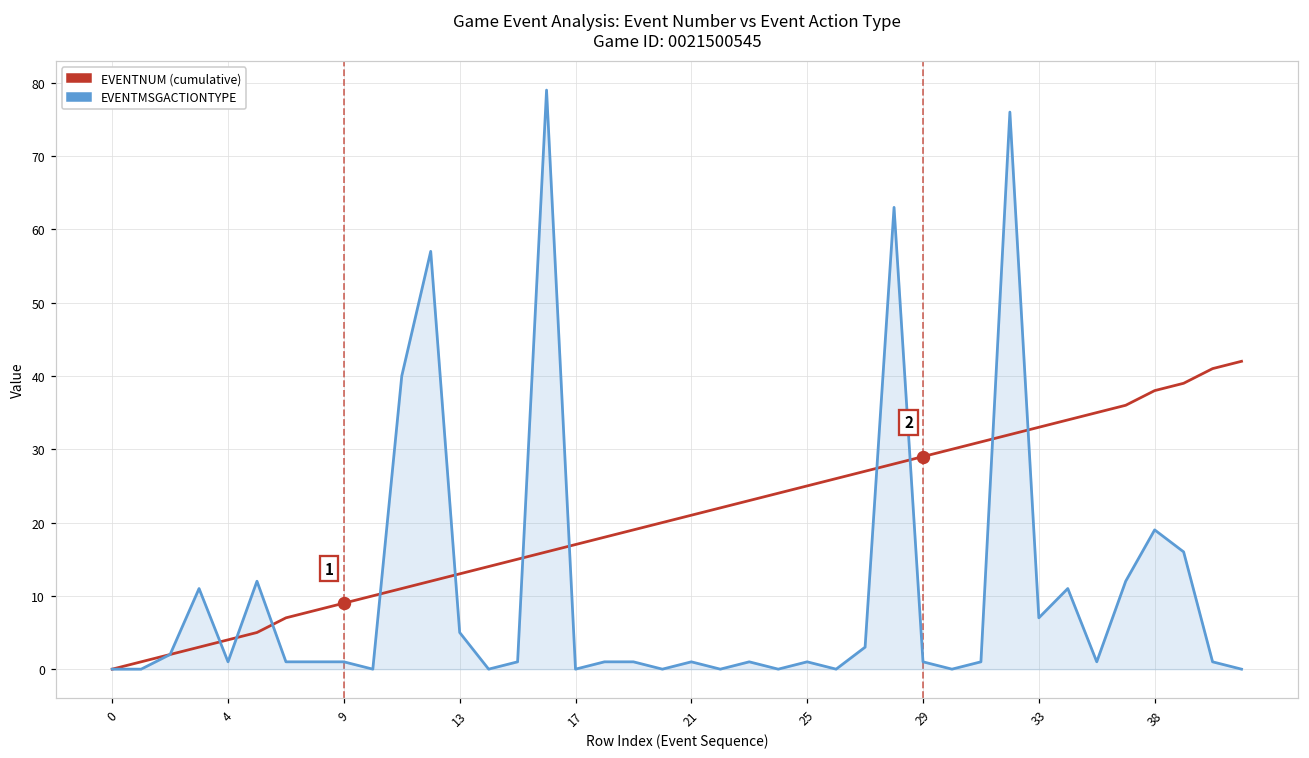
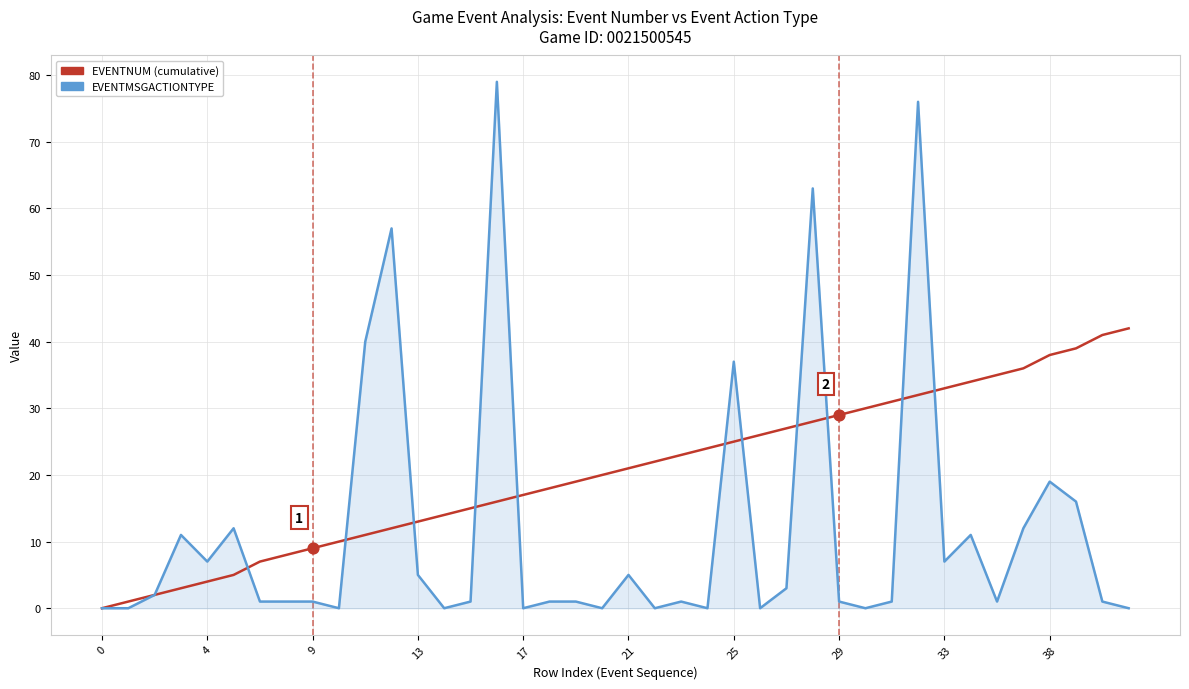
EVENTMSGACTIONTYPE, 4: 1 -> 7
EVENTMSGACTIONTYPE, 21: 1 -> 5
EVENTMSGACTIONTYPE, 25: 1 -> 37
